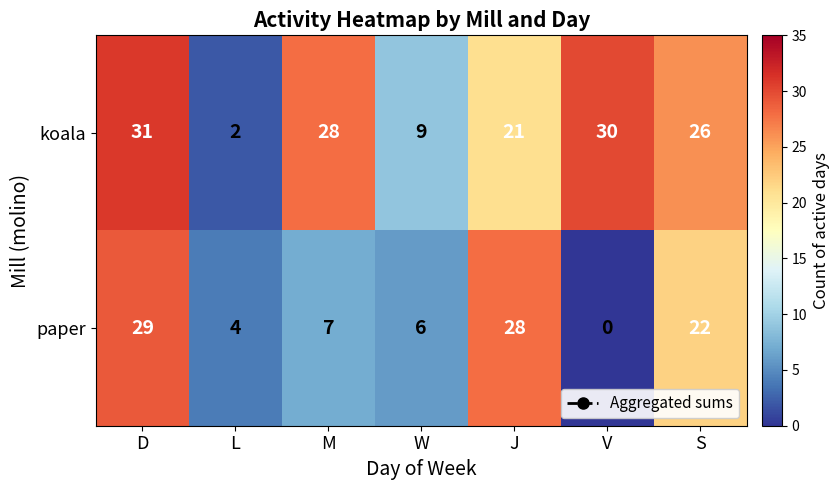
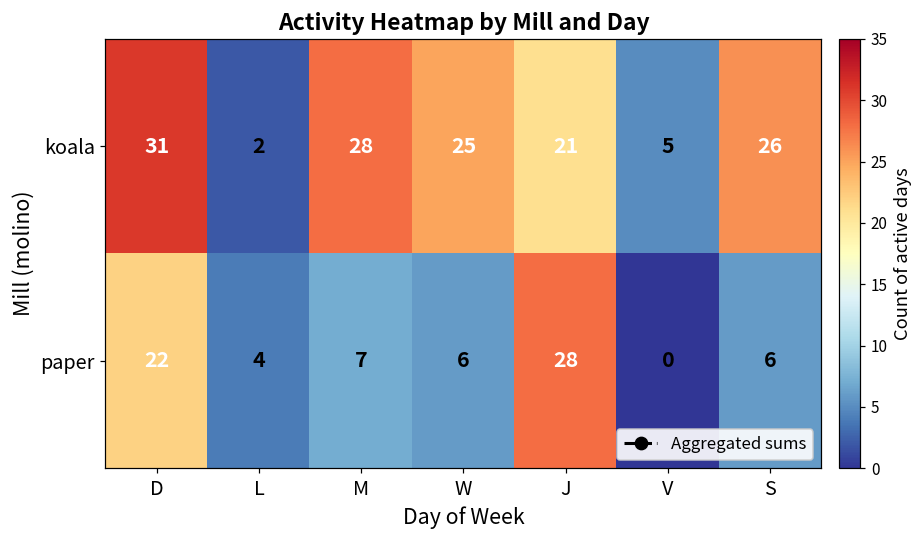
koala, W: 9 -> 25
koala, V: 30 -> 5
paper, D: 29 -> 22
paper, S: 22 -> 6
